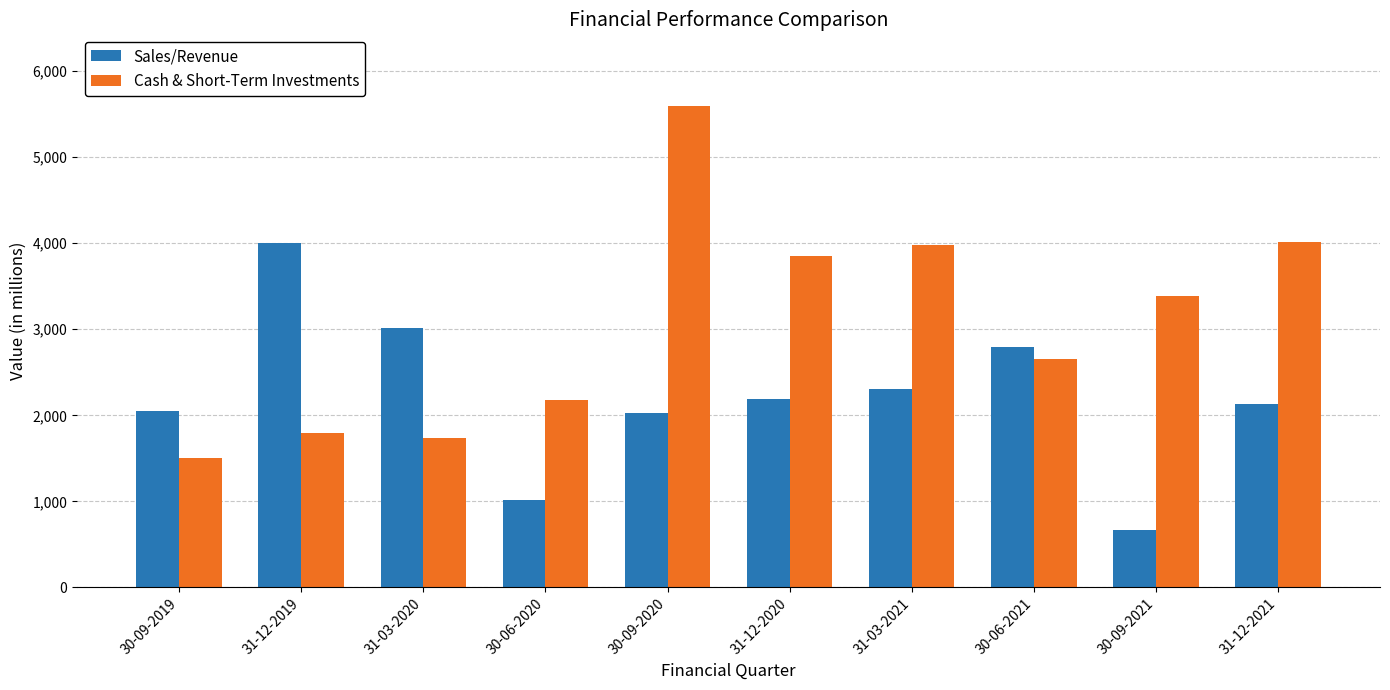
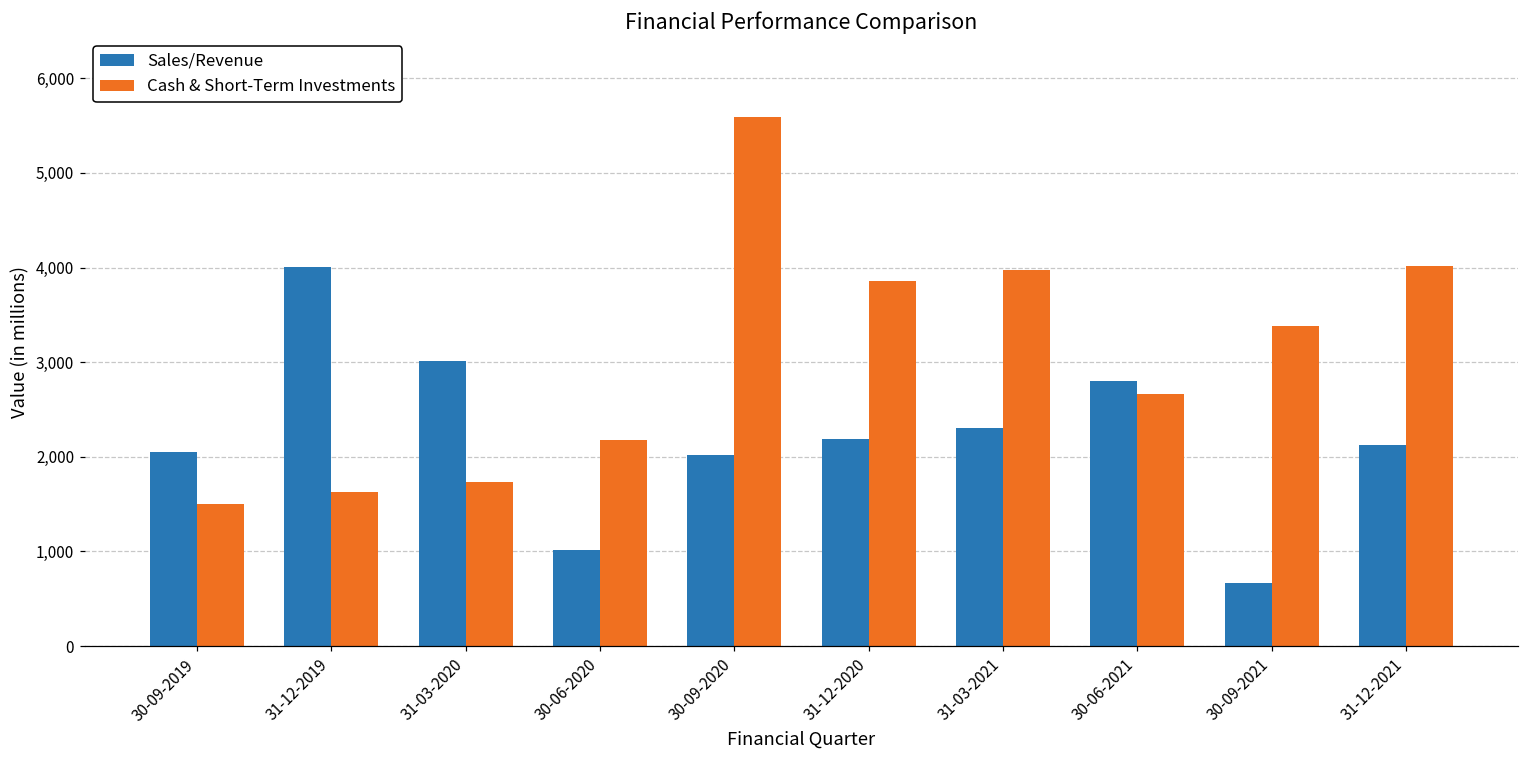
Cash & Short-Term Investments, 31-12-2019: 1,800 -> 1,600
